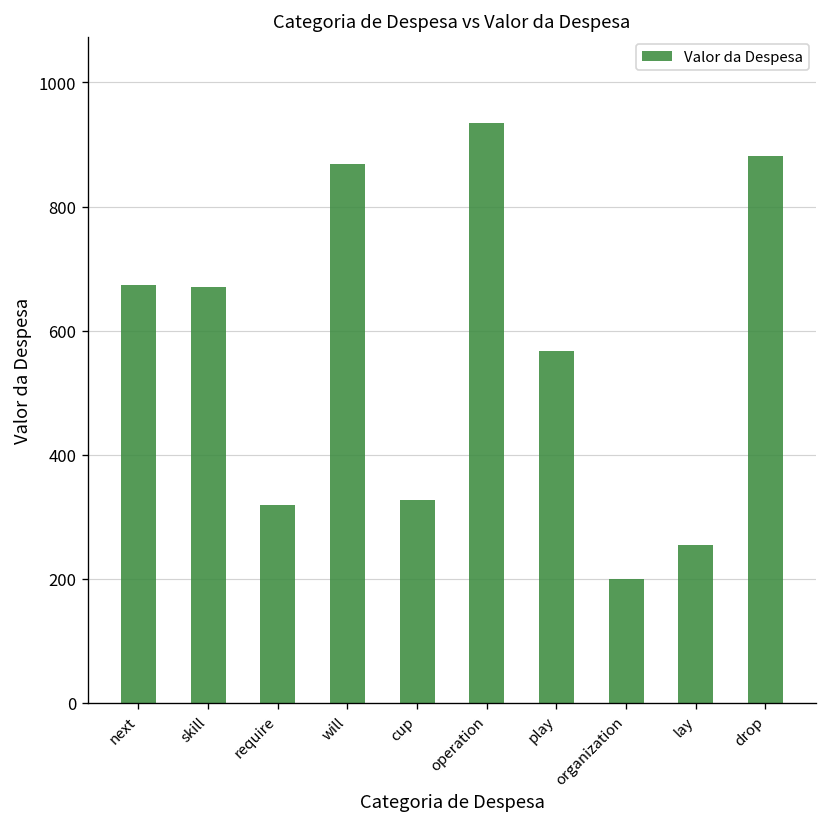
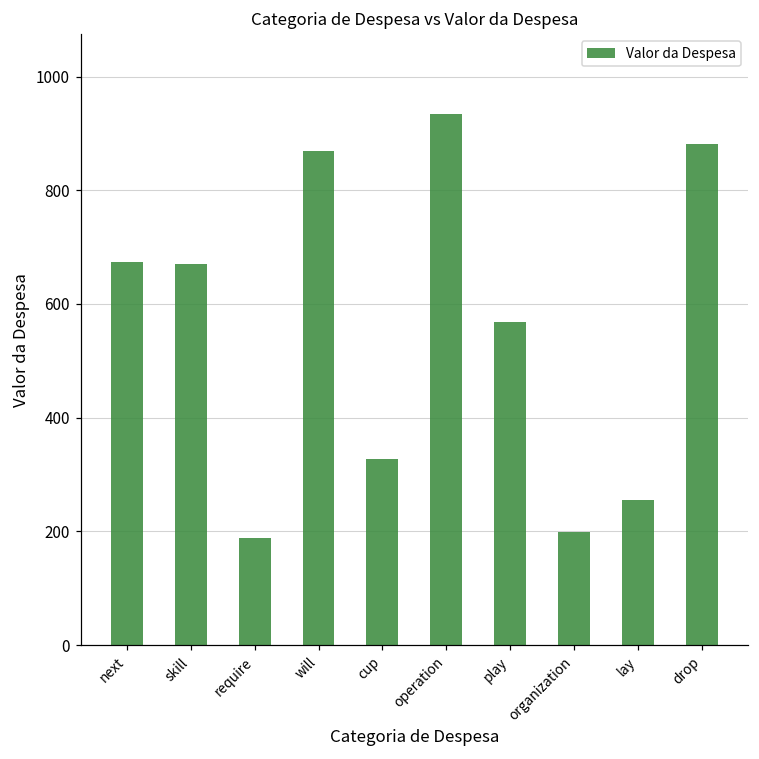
require: 320 -> 190
